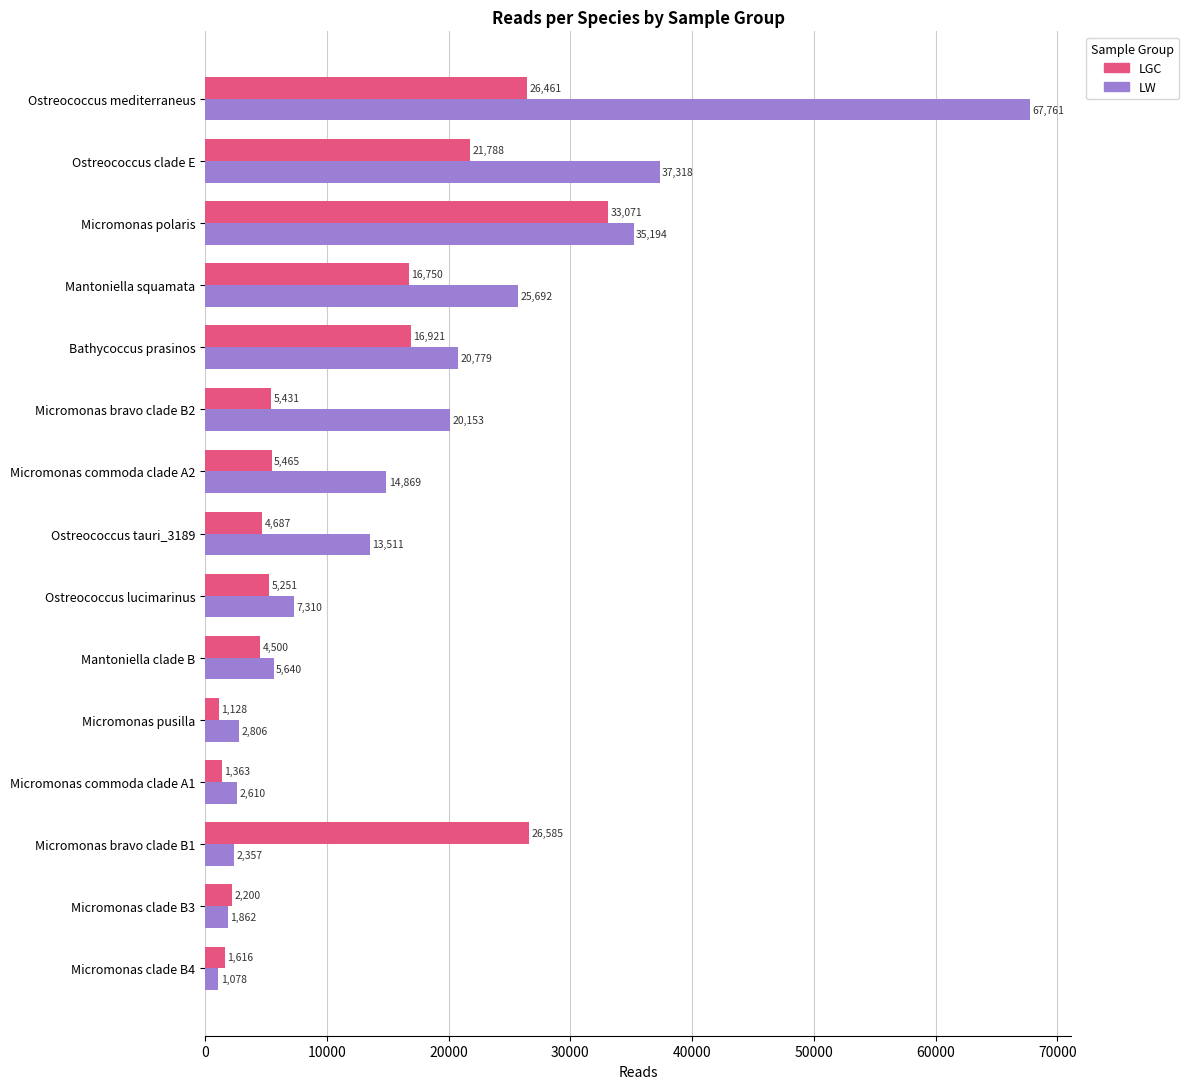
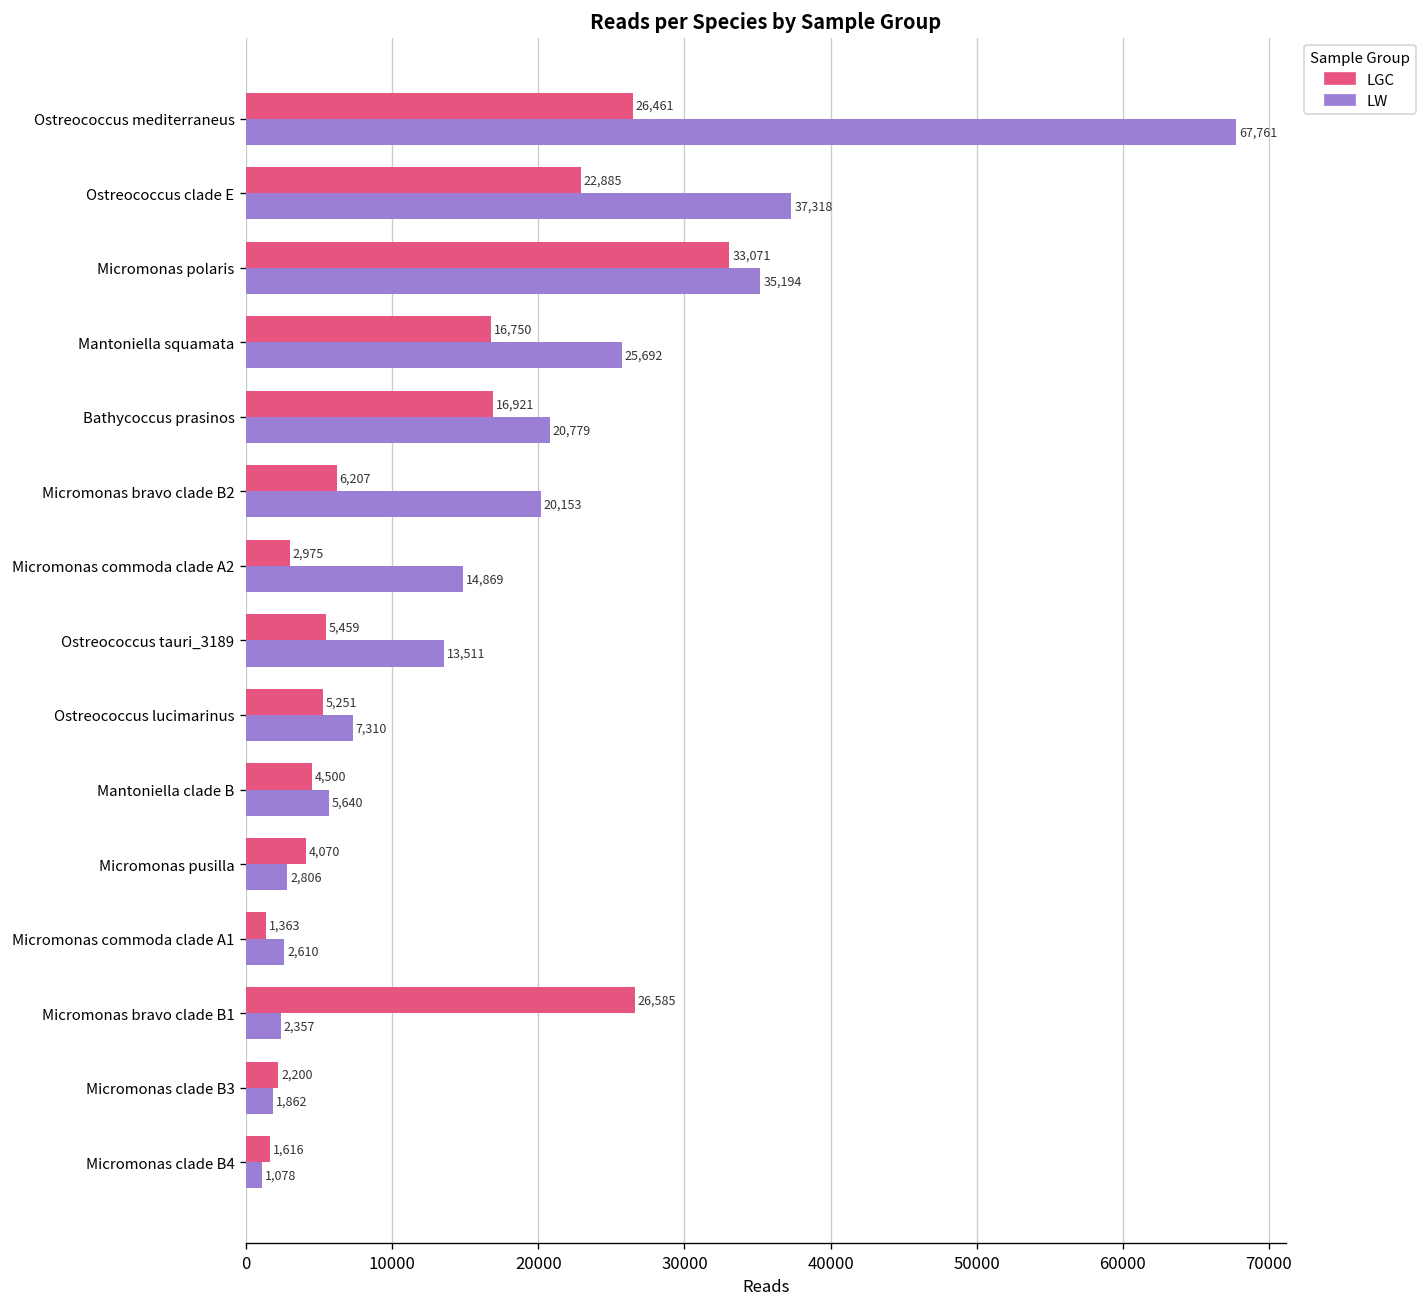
LGC, Ostreococcus clade E: 21,788 -> 22,885
LGC, Micromonas bravo clade B2: 5,431 -> 6,207
LGC, Micromonas commoda clade A2: 5,465 -> 2,975
LGC, Ostreococcus tauri_3189: 4,687 -> 5,459
LGC, Micromonas pusilla: 1,128 -> 4,070
